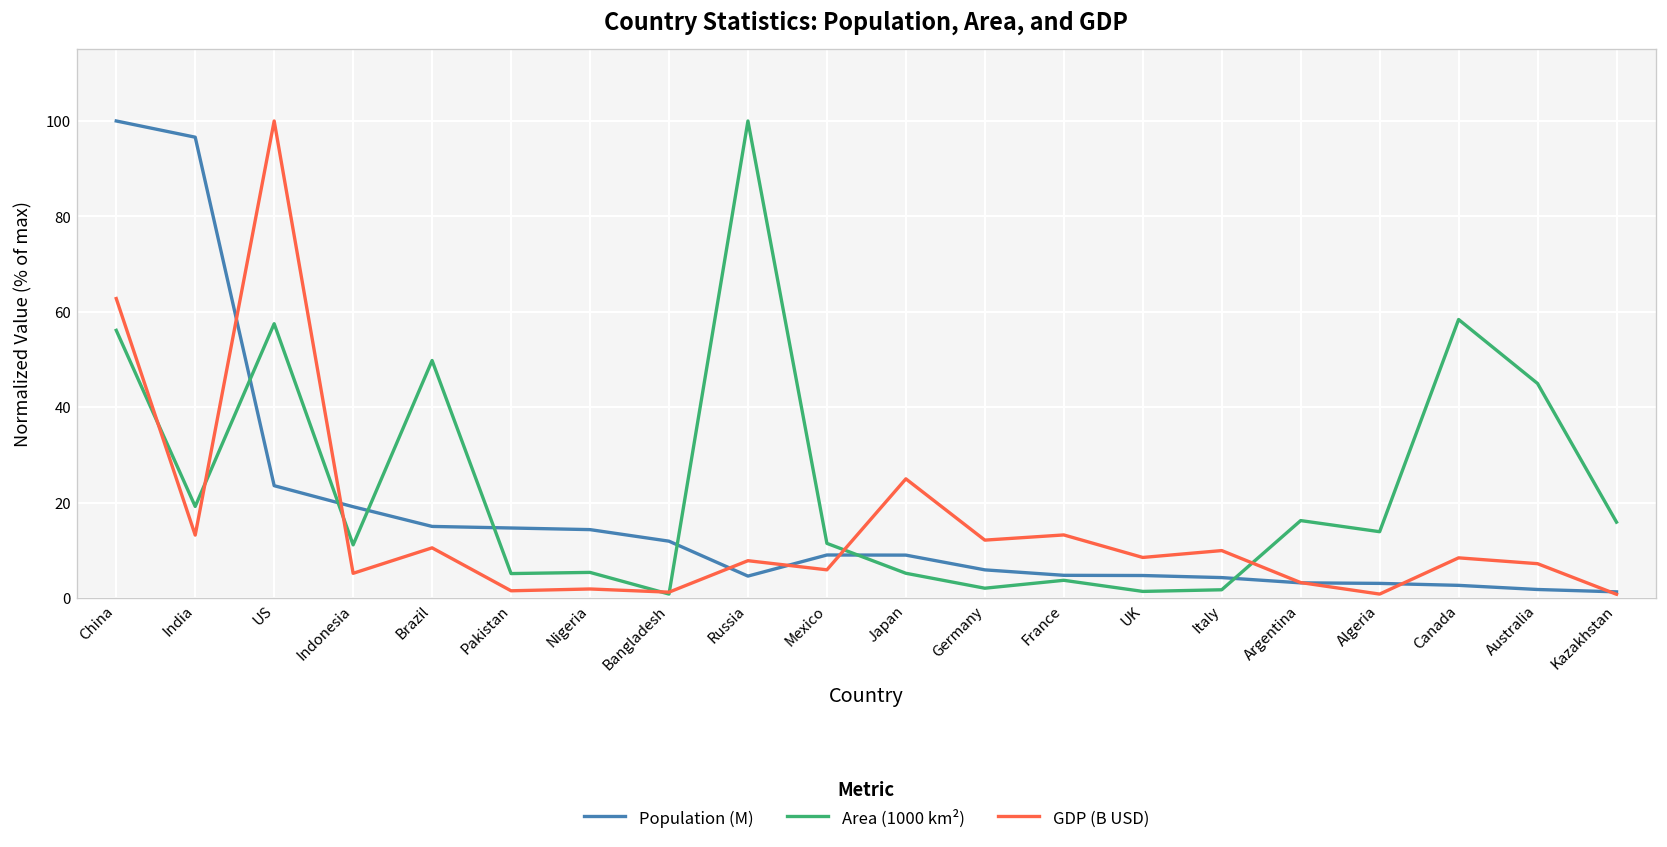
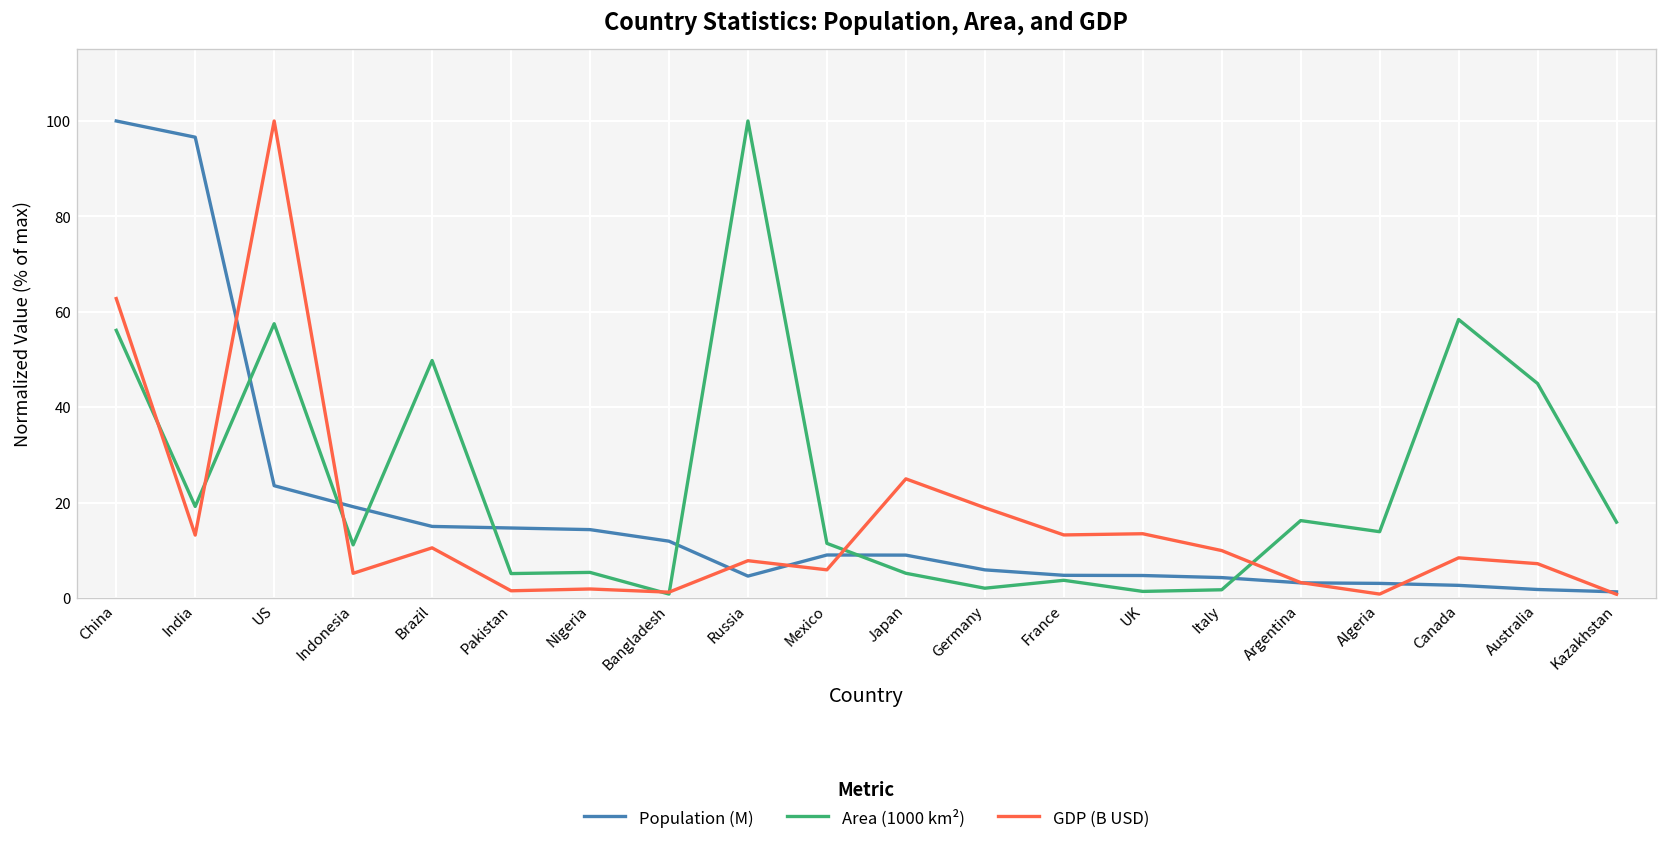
GDP (B USD), Germany: 12 -> 19
GDP (B USD), UK: 9 -> 14
